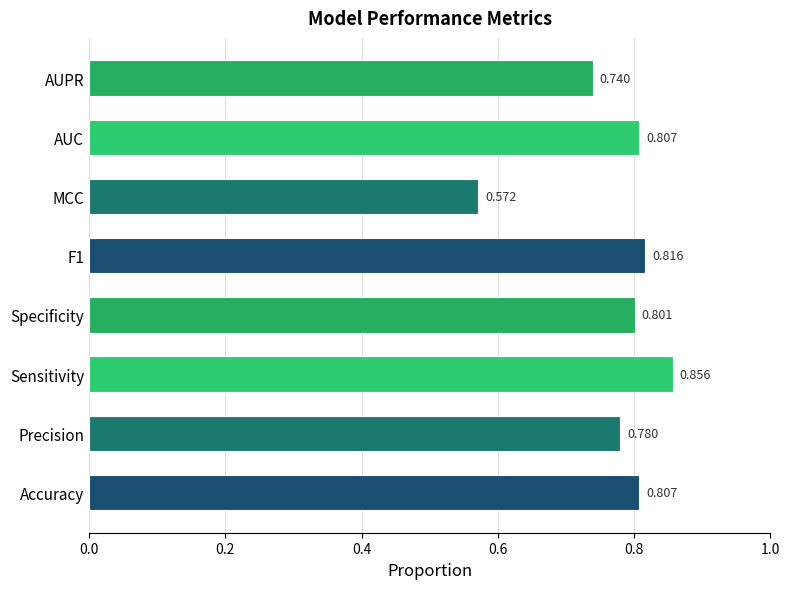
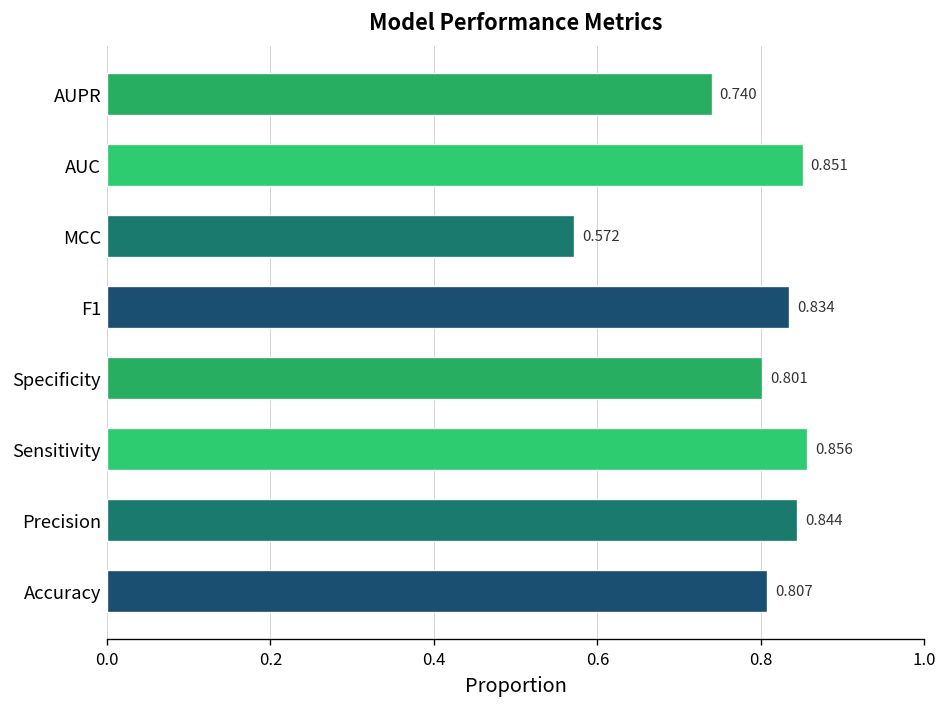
AUC: 0.807 -> 0.851
F1: 0.816 -> 0.834
Precision: 0.780 -> 0.844
